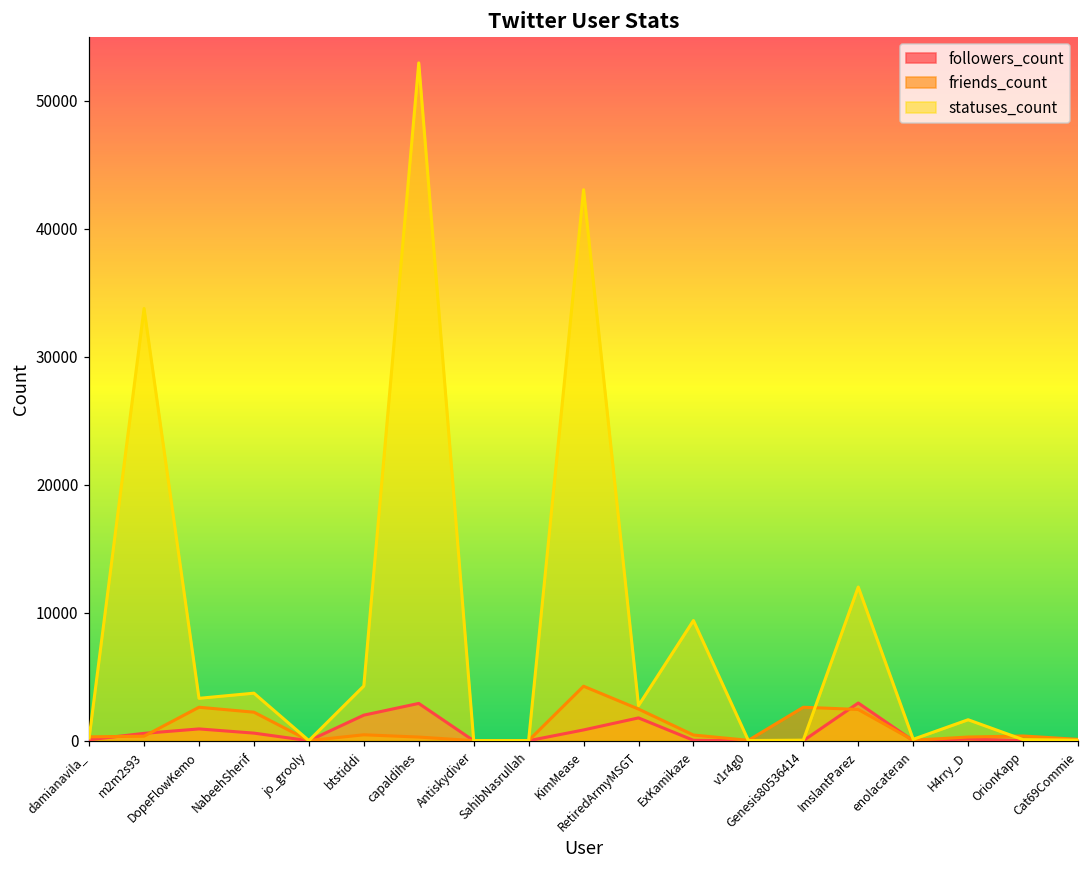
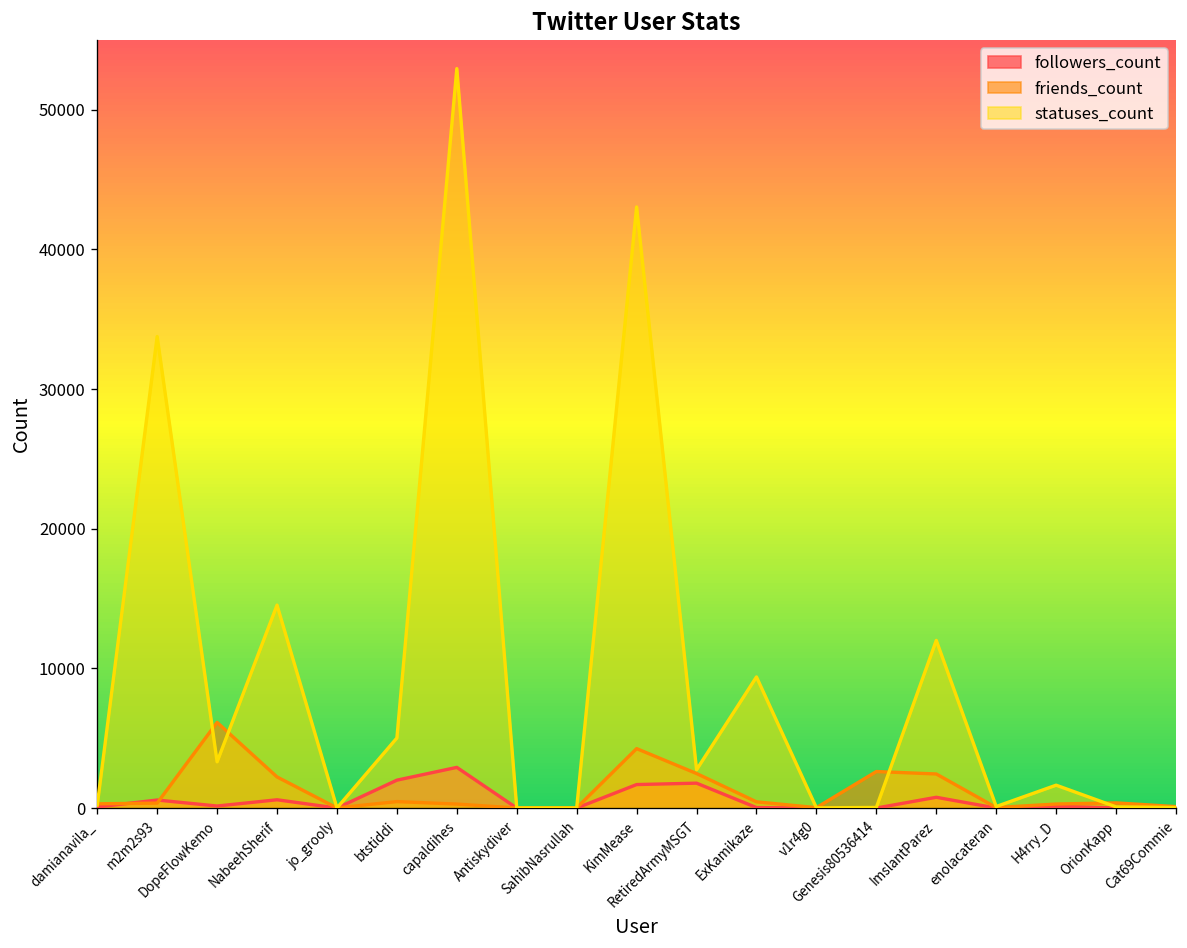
followers_count, DopeFlowKemo: 900 -> 100
friends_count, DopeFlowKemo: 2600 -> 6100
statuses_count, NabeehSherif: 3700 -> 14500
statuses_count, btstiddi: 4300 -> 5000
followers_count, KimMease: 800 -> 1700
followers_count, ImslantParez: 2900 -> 800
